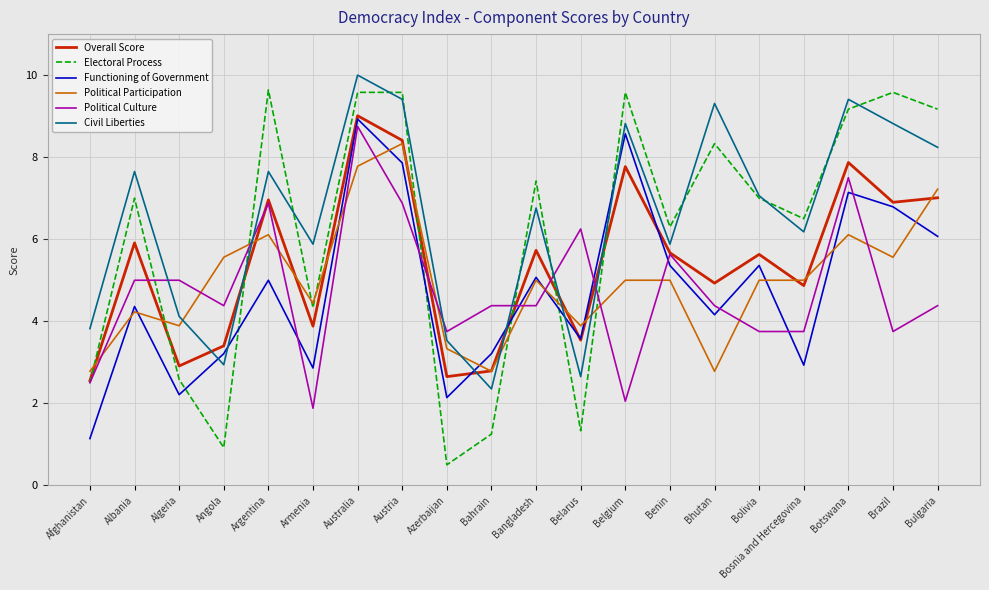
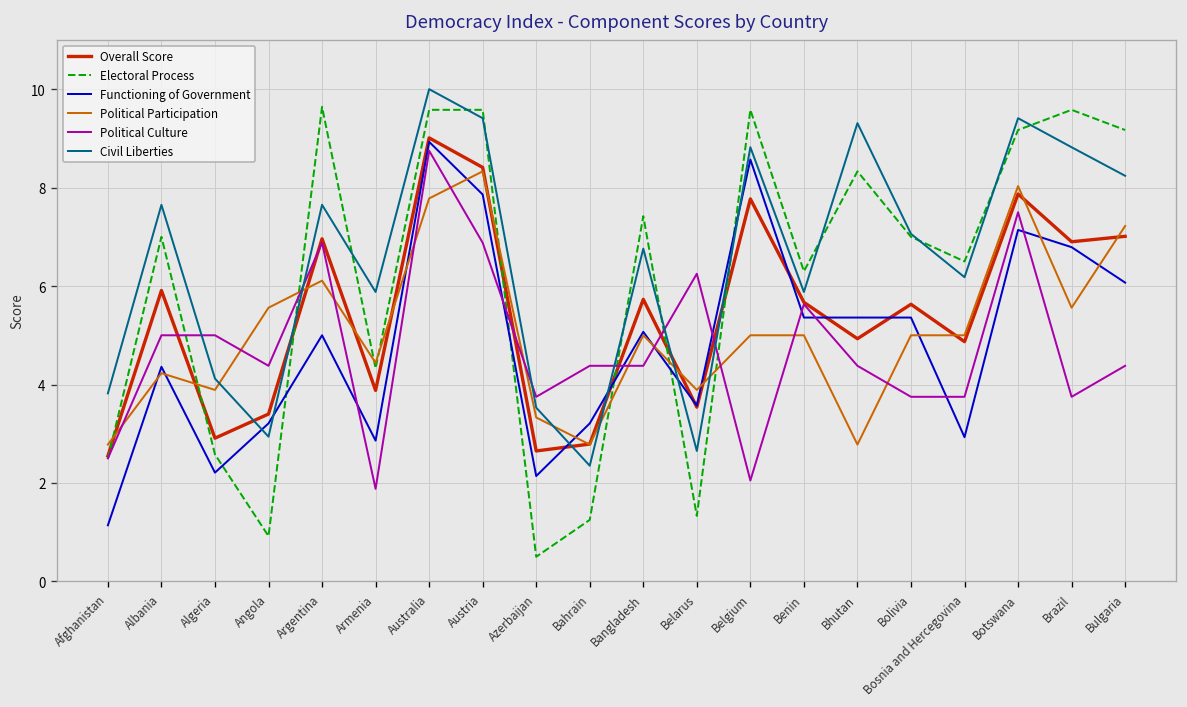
Functioning of Government, Bhutan: 4.2 -> 5.4
Political Participation, Botswana: 6.1 -> 8.0
